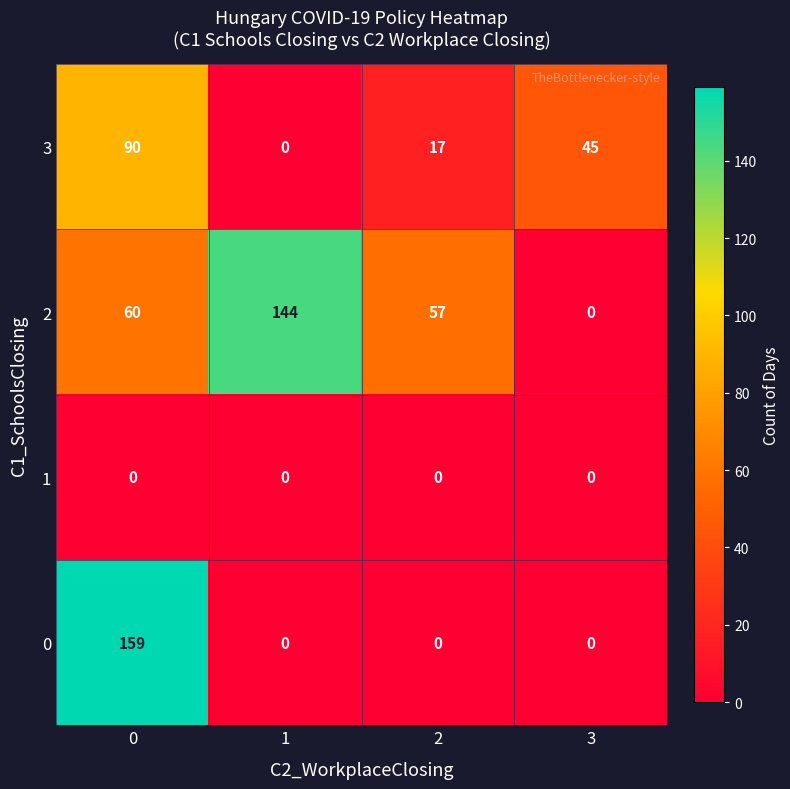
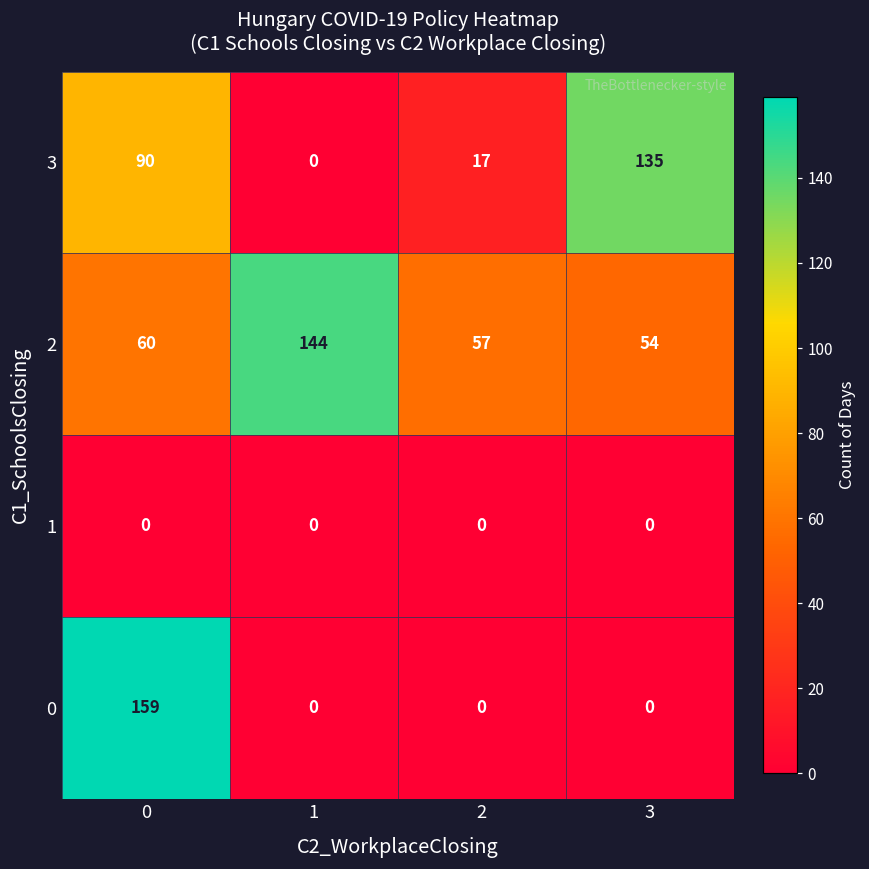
3, 3: 45 -> 135
2, 3: 0 -> 54
